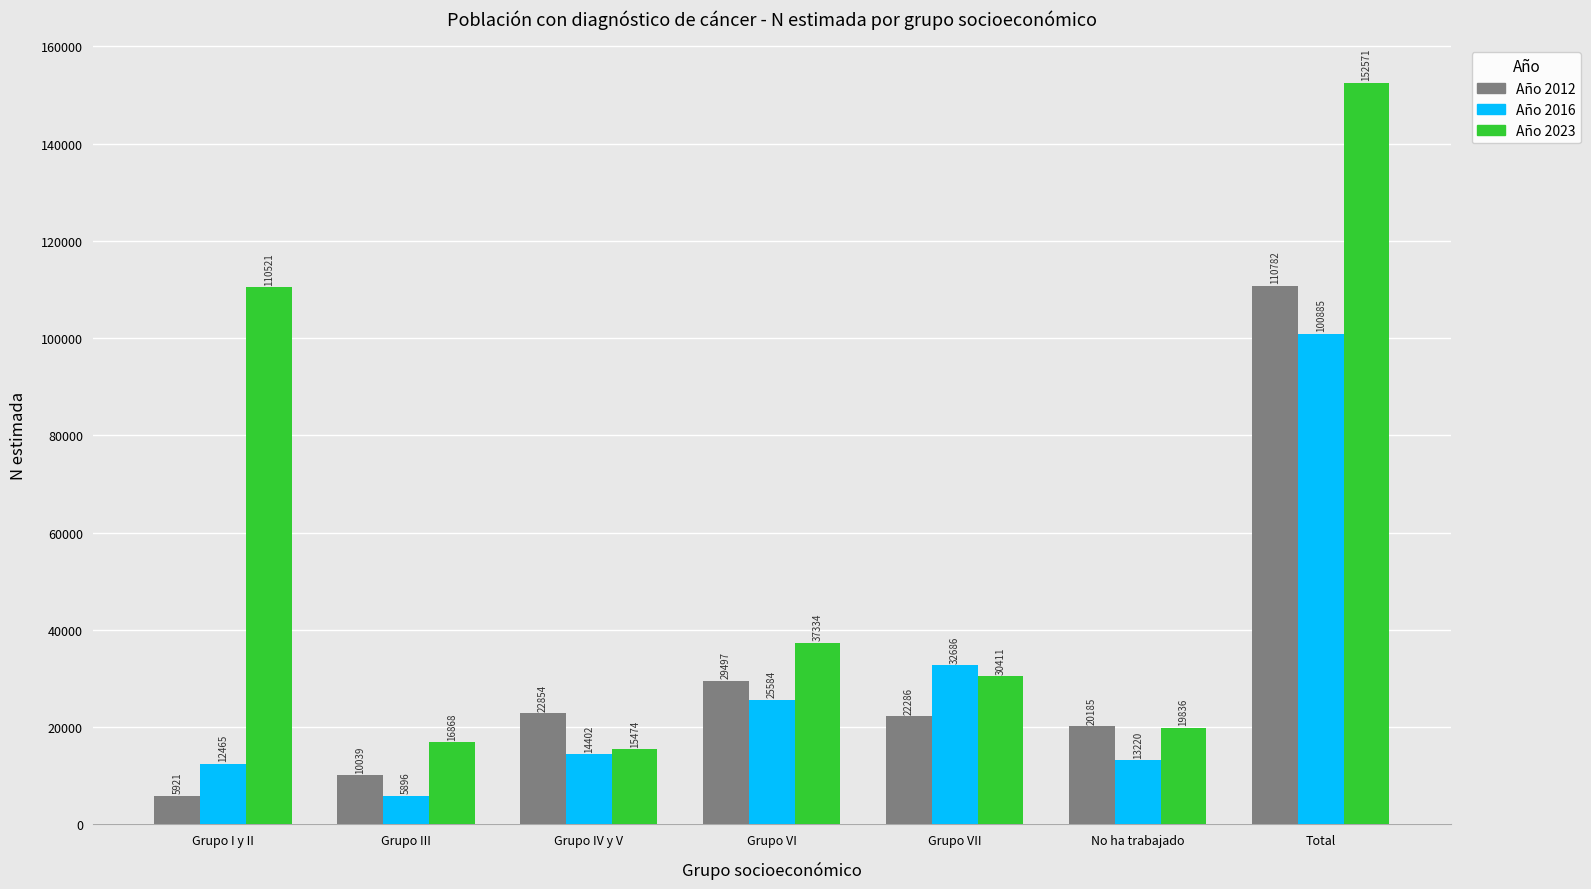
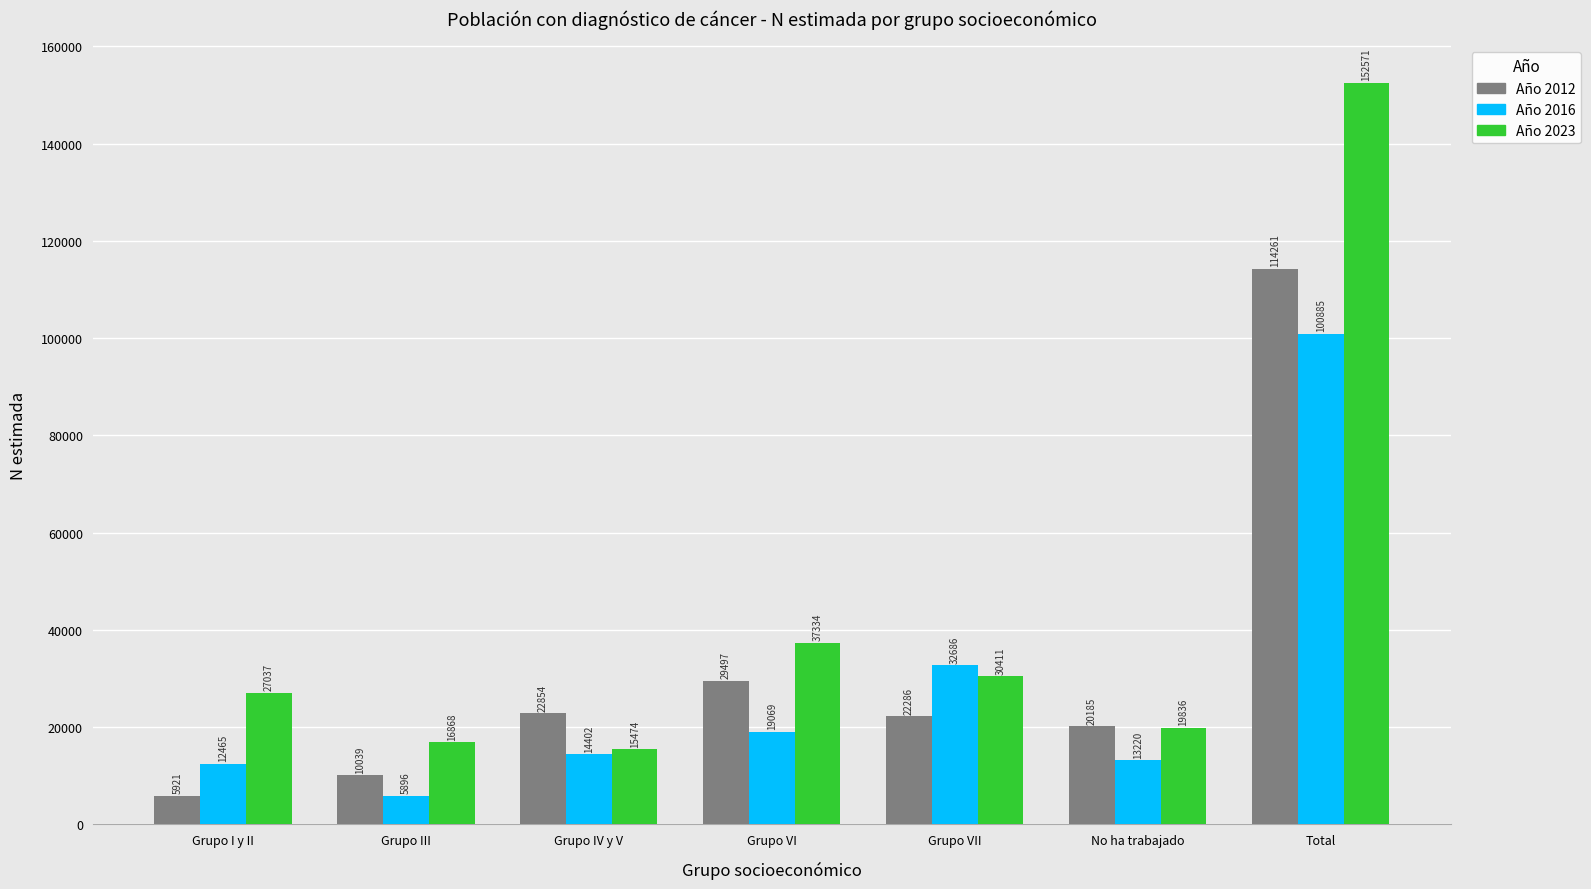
Año 2023, Grupo I y II: 110521 -> 27037
Año 2016, Grupo VI: 25584 -> 19069
Año 2012, Total: 110782 -> 114261
